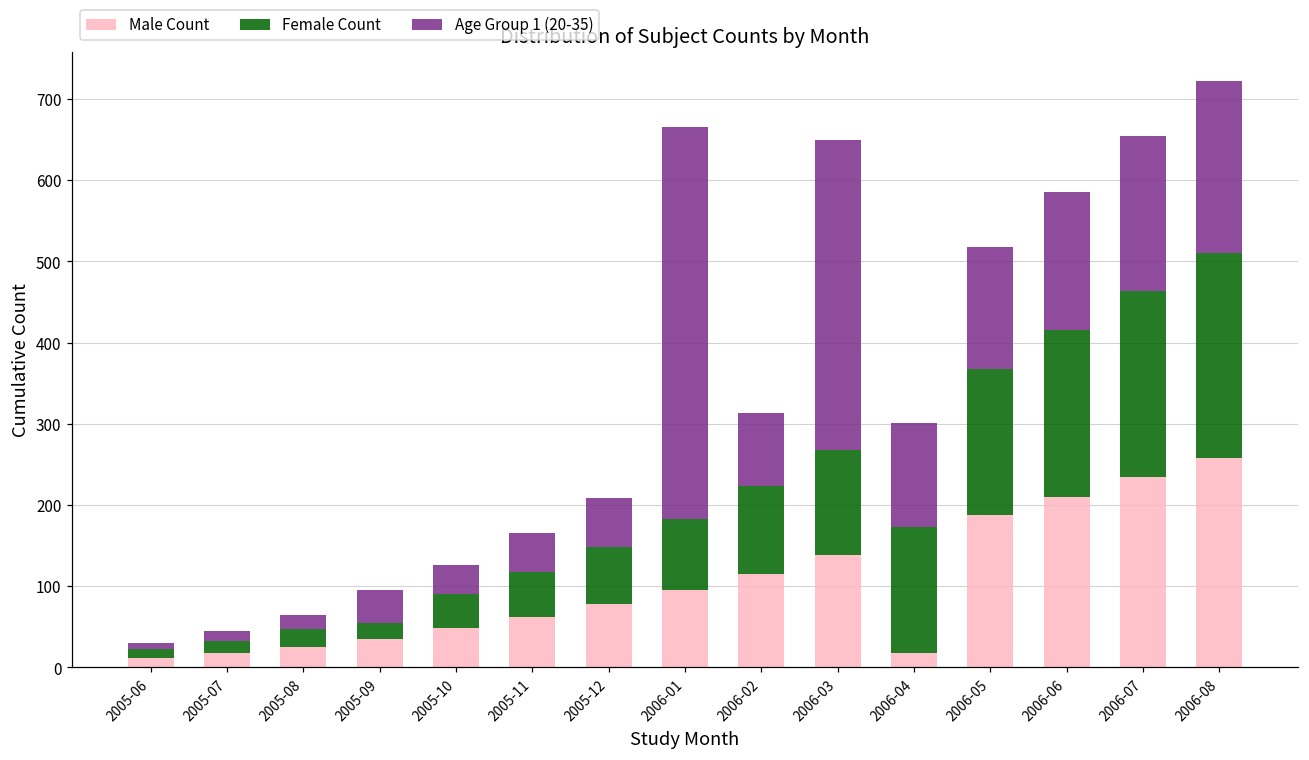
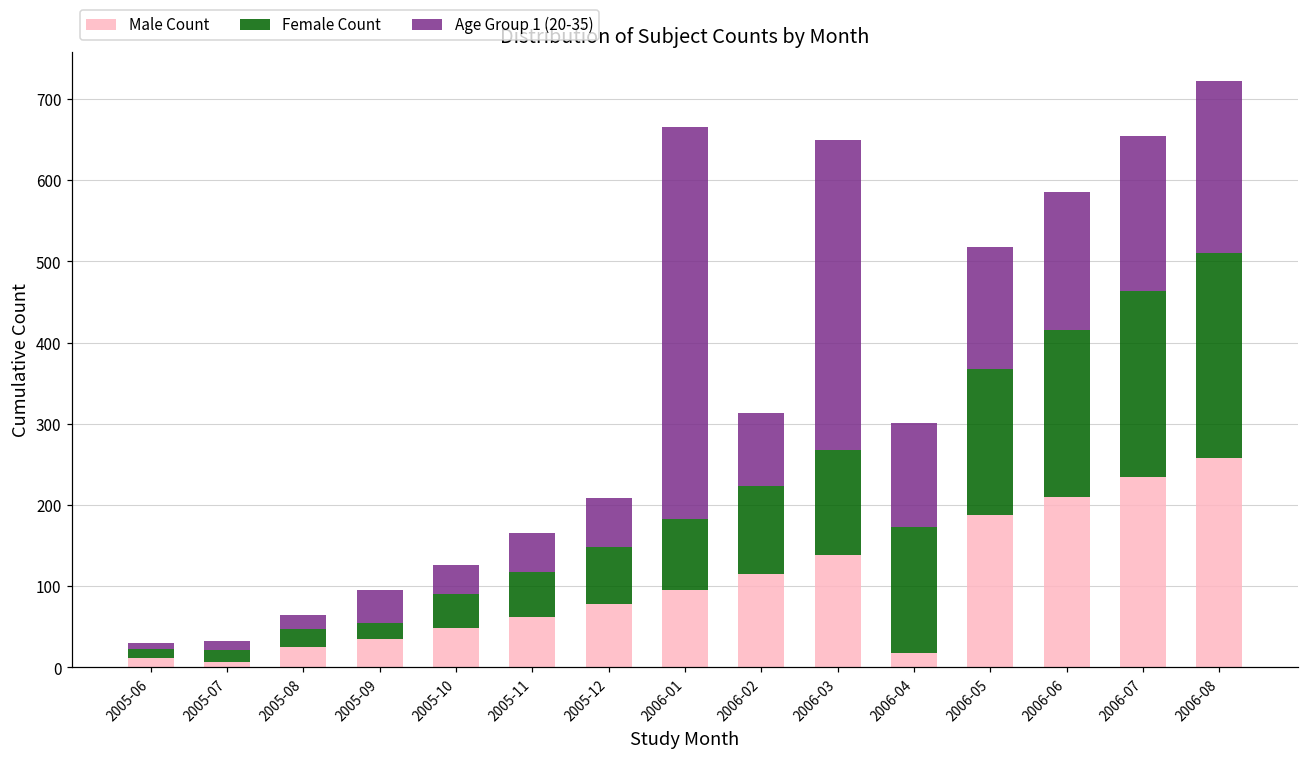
Male Count, 2005-07: 20 -> 10
